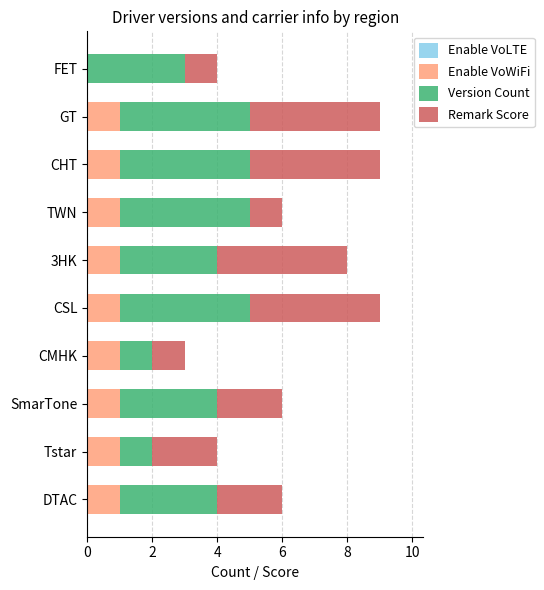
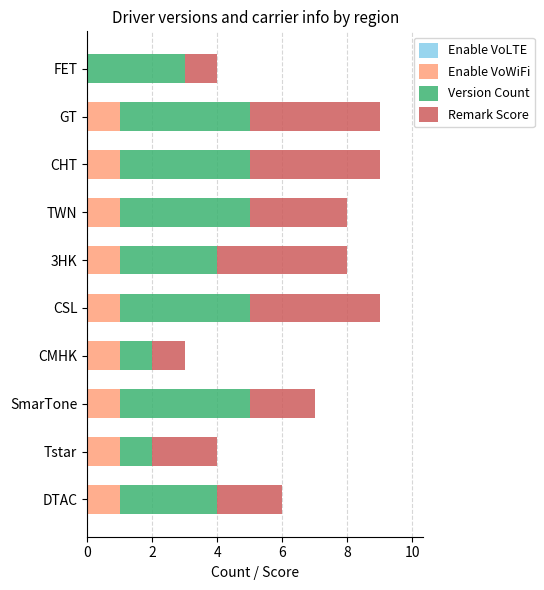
Remark Score, TWN: 1 -> 3
Version Count, SmarTone: 3 -> 4
